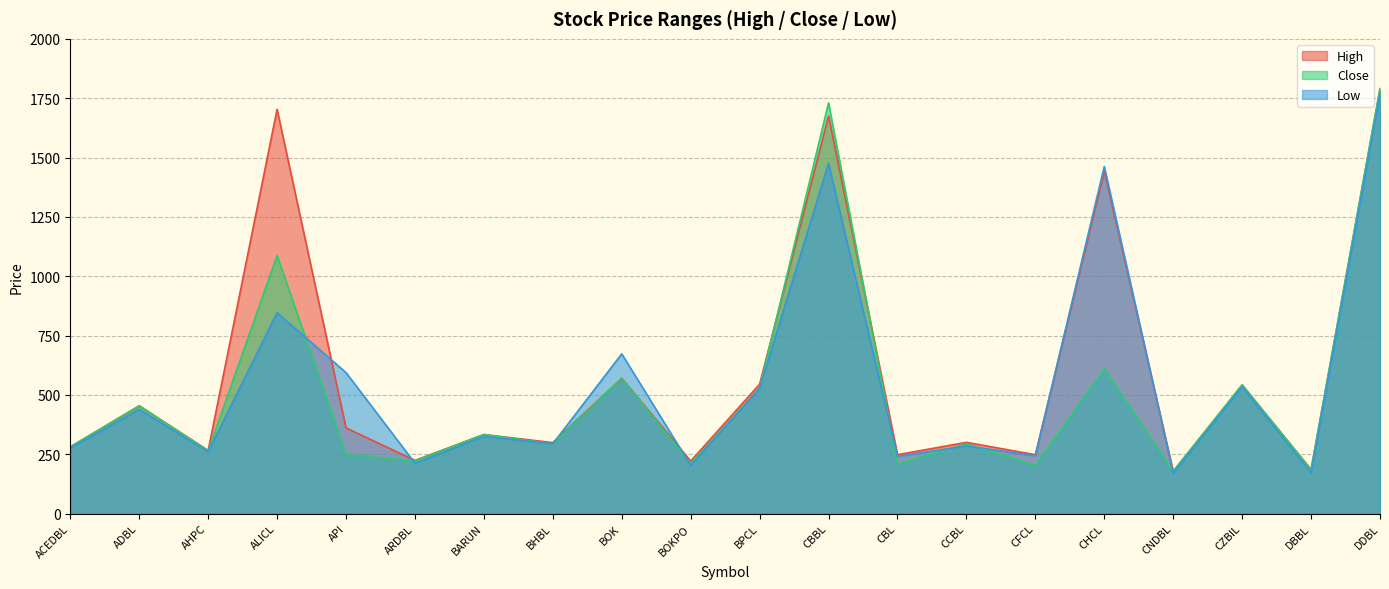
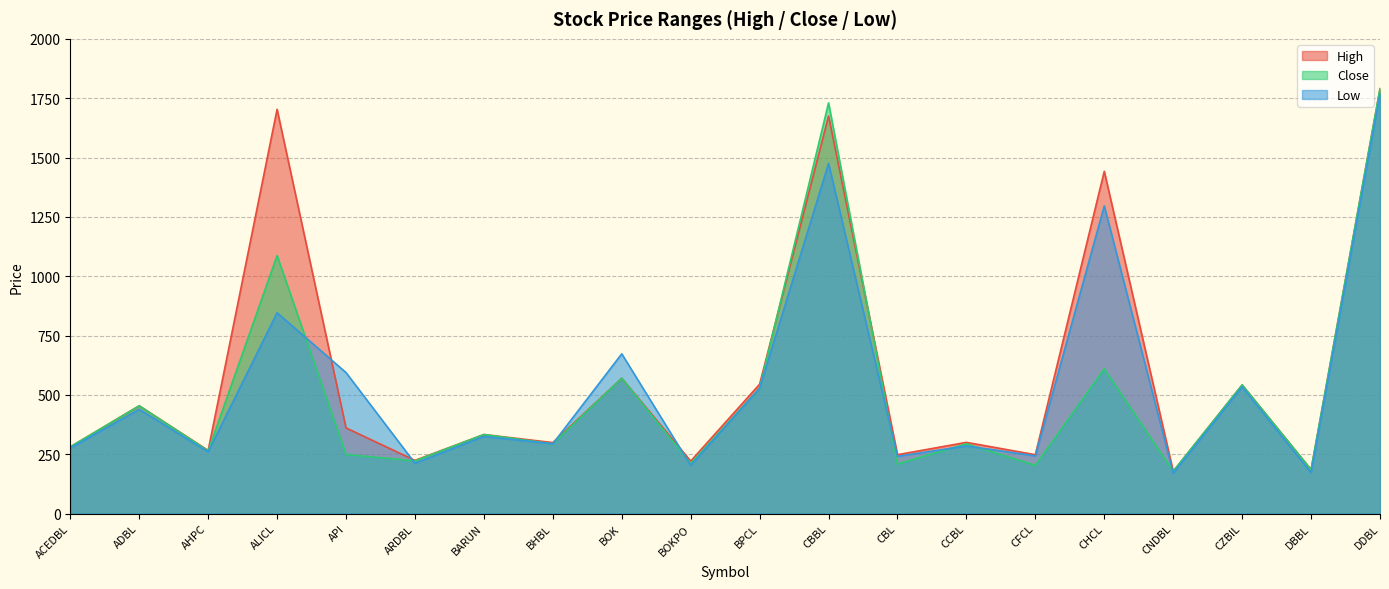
Low, CHCL: 1460 -> 1300
